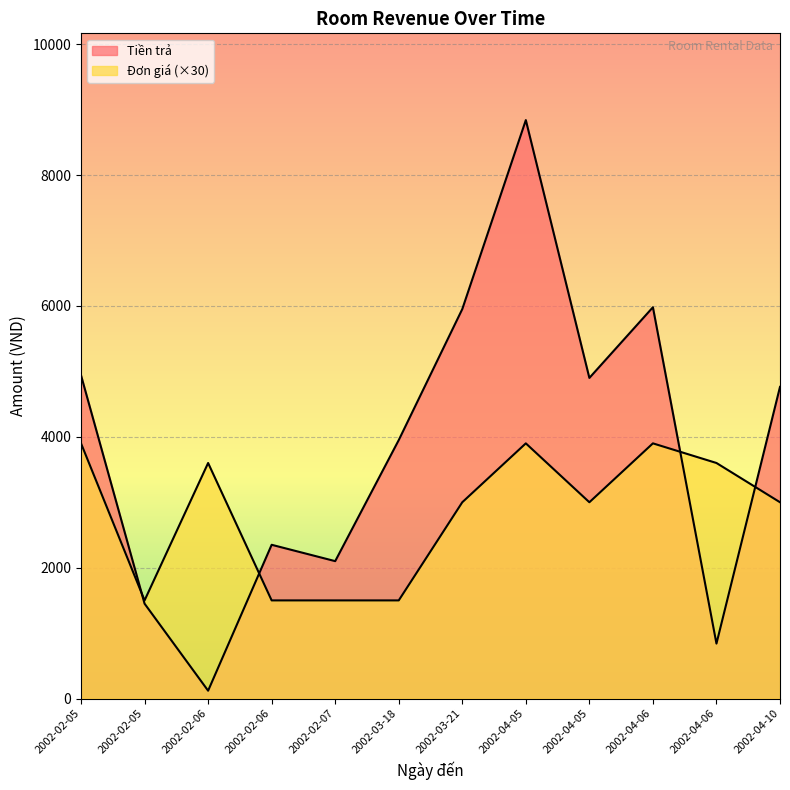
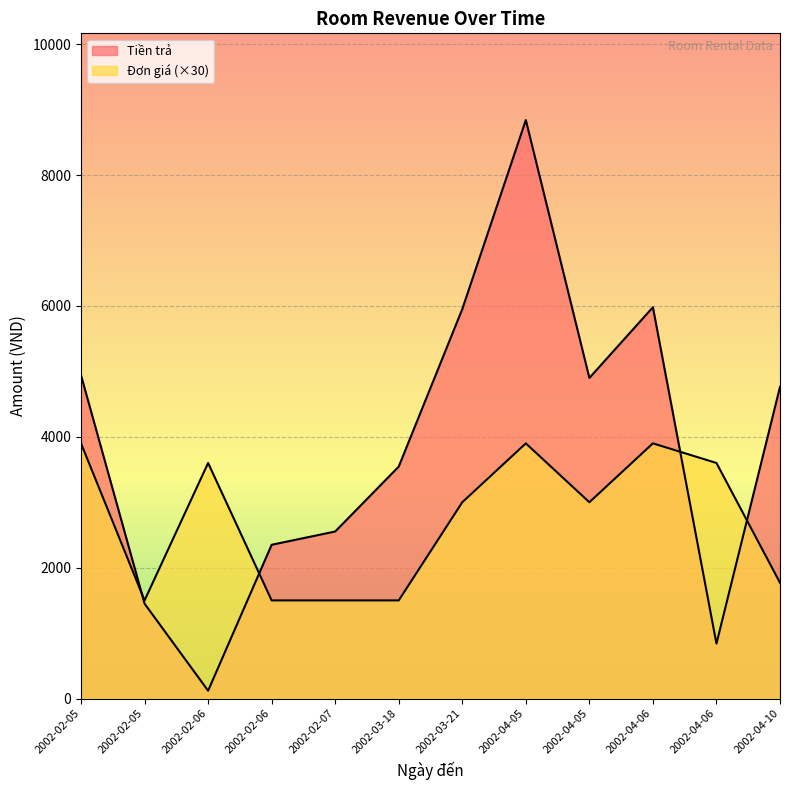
Tiền trả, 2002-02-07: 2100 -> 2600
Tiền trả, 2002-03-18: 4000 -> 3500
Đơn giá (×30), 2002-04-10: 3000 -> 1800
